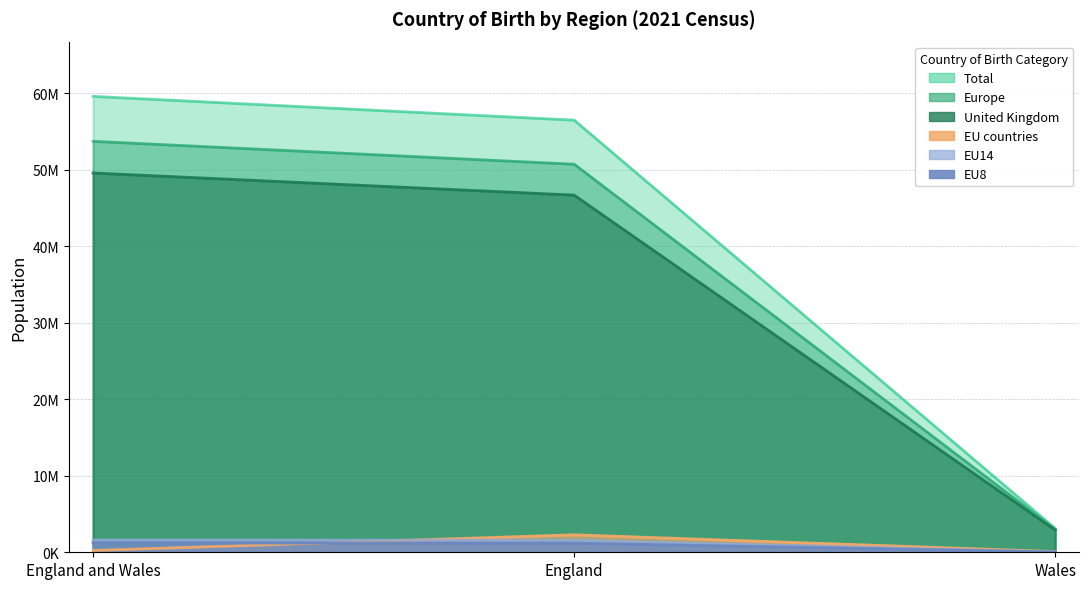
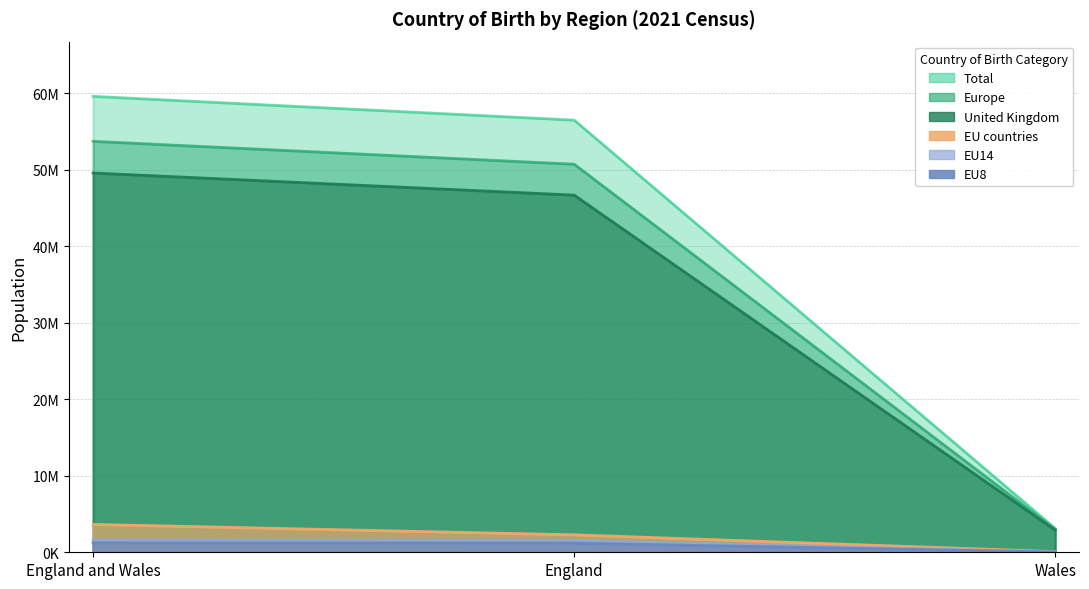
EU countries, England and Wales: 0 -> 4000000
